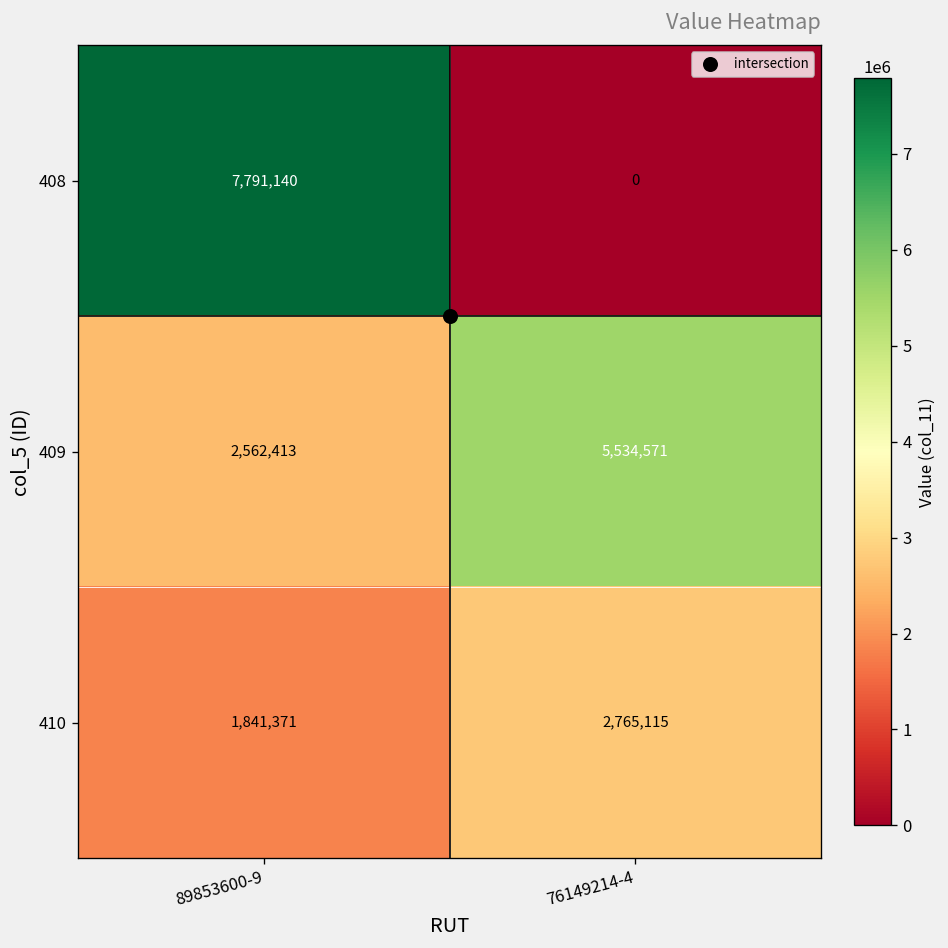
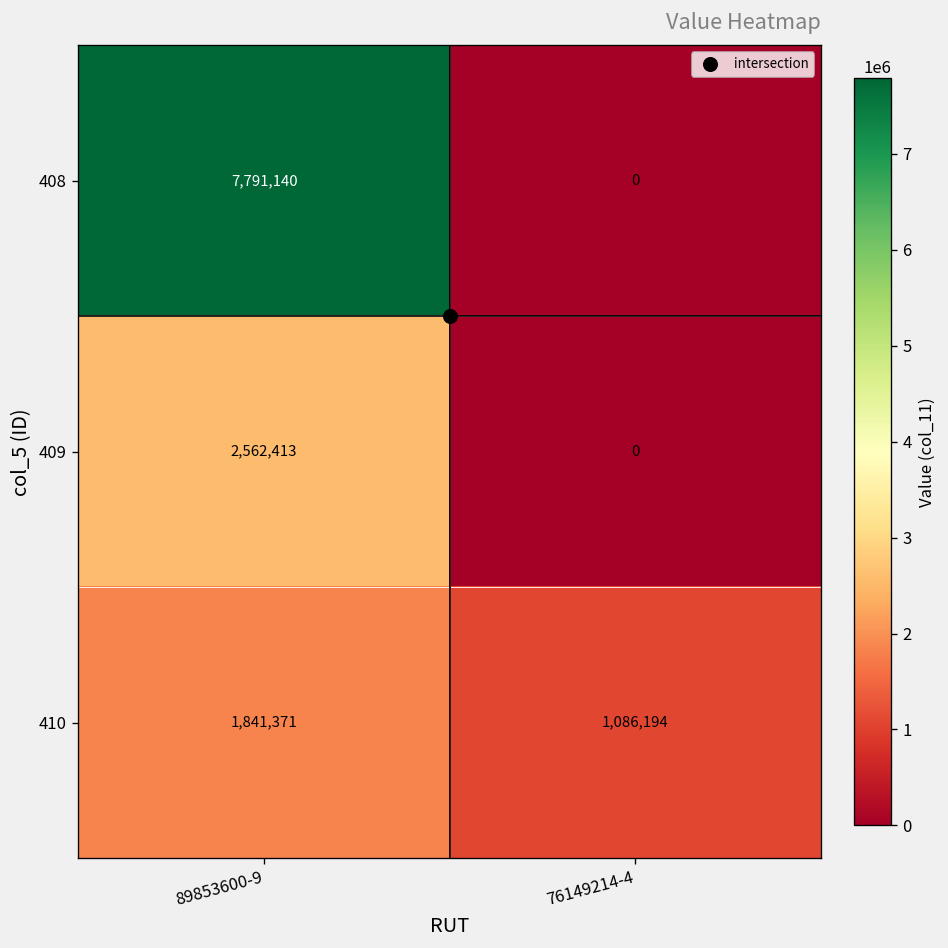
409, 76149214-4: 5,534,571 -> 0
410, 76149214-4: 2,765,115 -> 1,086,194
